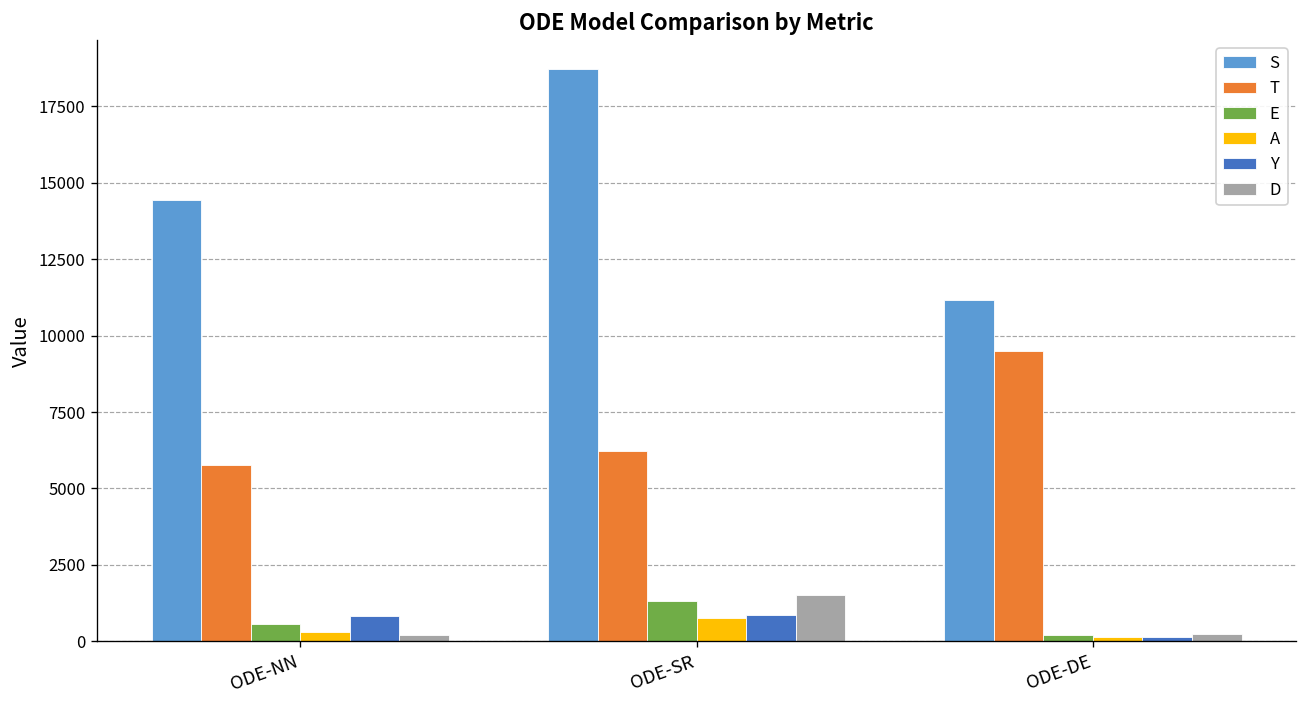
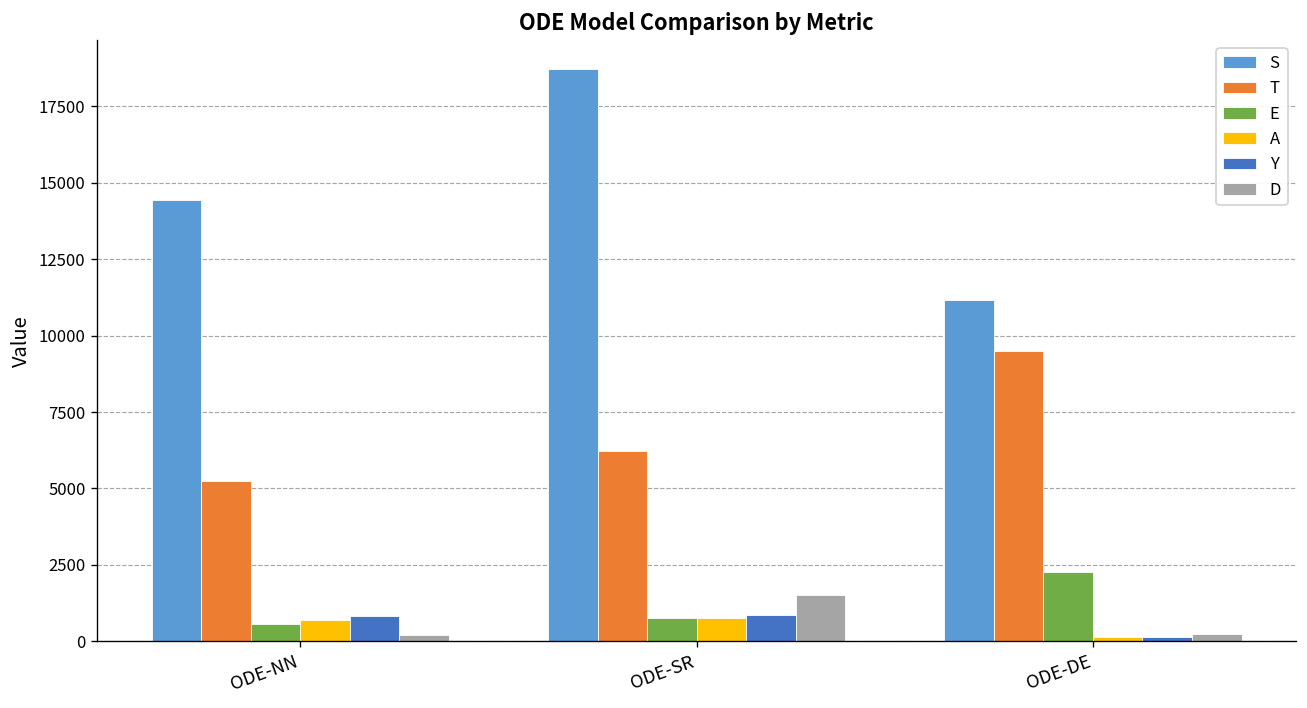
T, ODE-NN: 5800 -> 5300
A, ODE-NN: 300 -> 700
E, ODE-SR: 1300 -> 800
E, ODE-DE: 200 -> 2300
